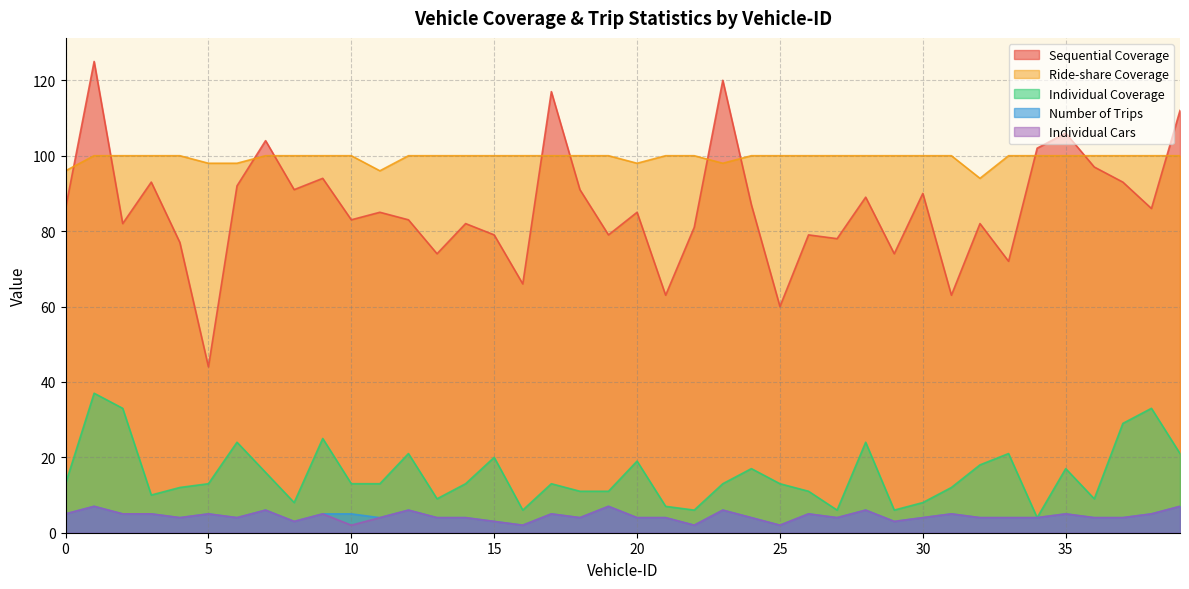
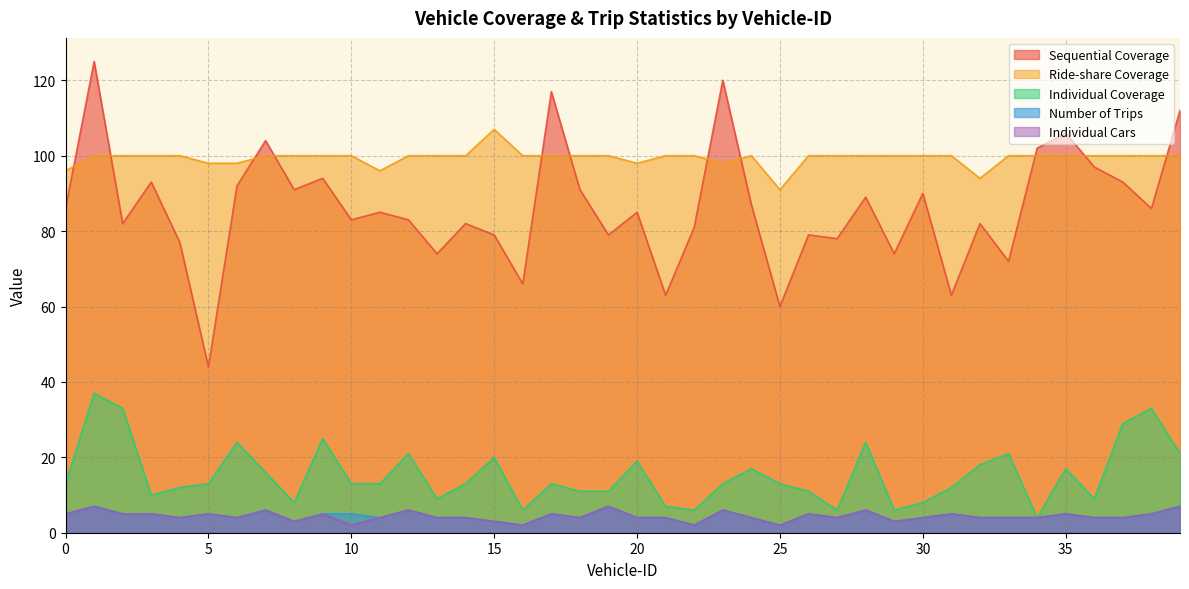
Ride-share Coverage, 15: 100 -> 107
Ride-share Coverage, 25: 100 -> 91
